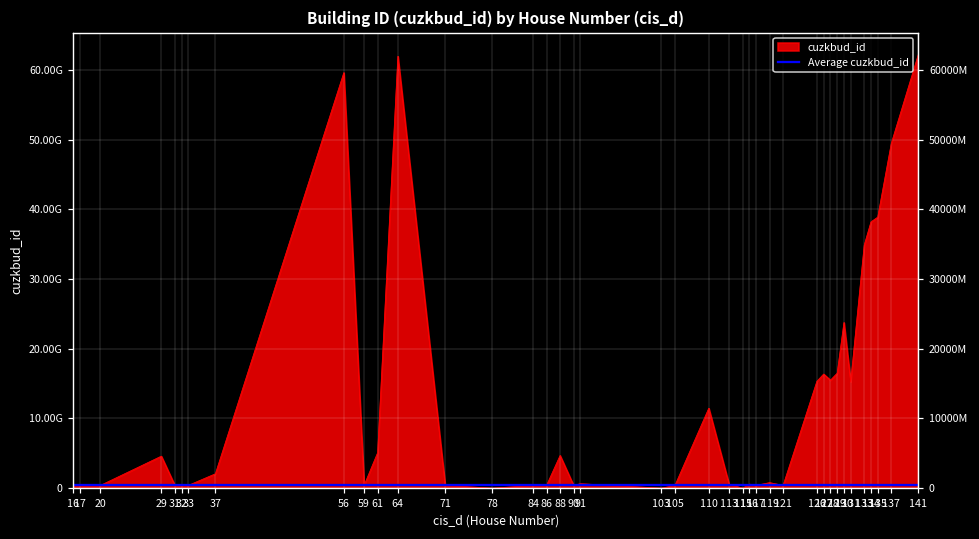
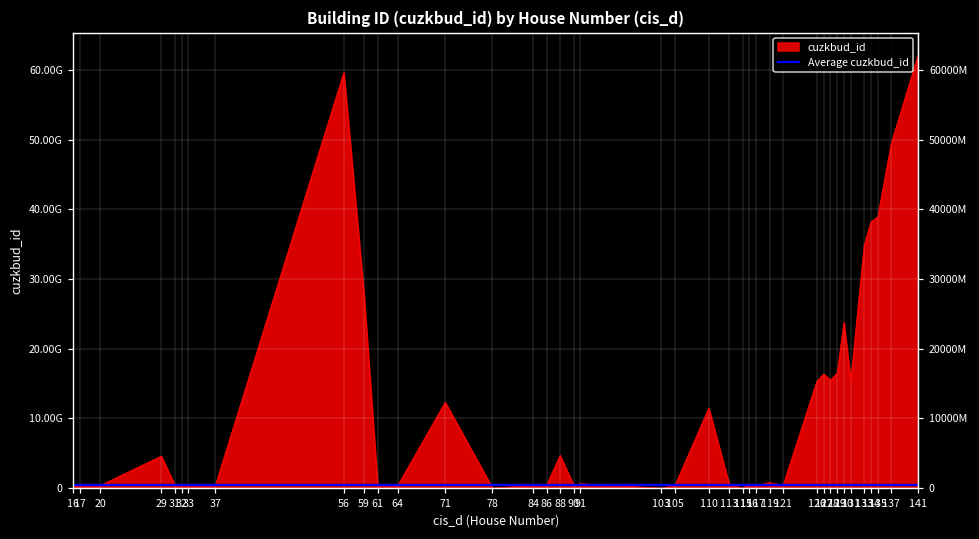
37: 2000000000 -> 0
59: 0 -> 27000000000
61: 5000000000 -> 0
64: 62000000000 -> 0
71: 0 -> 12000000000
